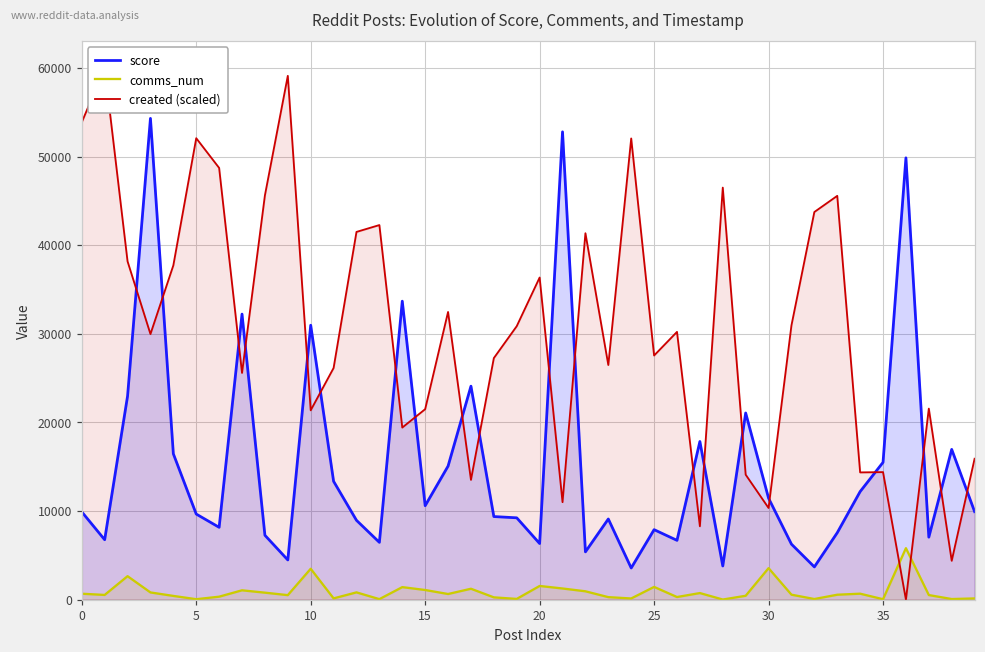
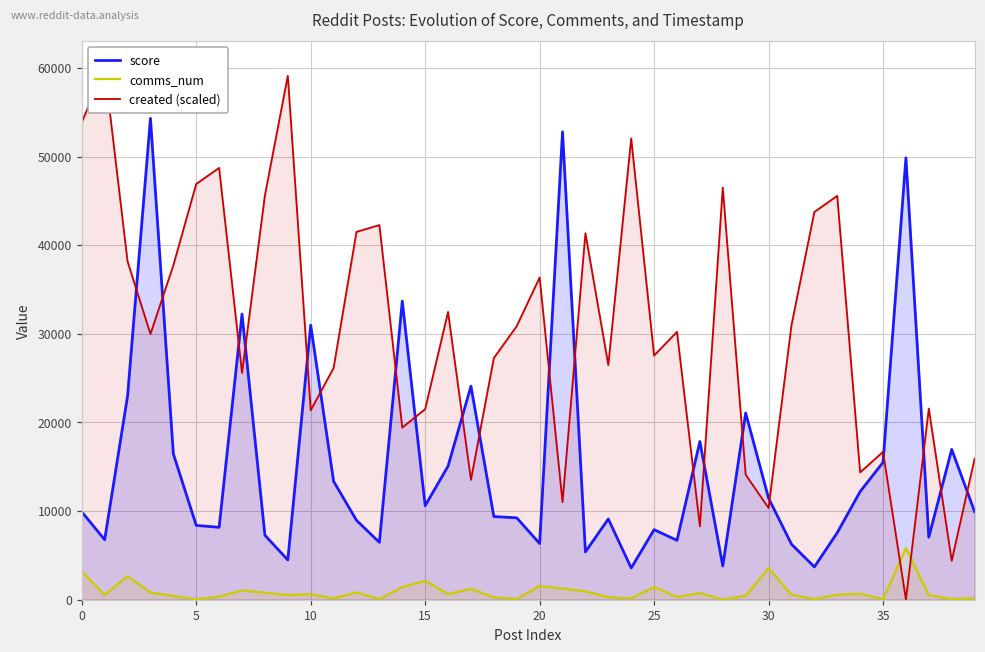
comms_num, 0: 1000 -> 3000
score, 5: 10000 -> 8000
created (scaled), 5: 52000 -> 47000
comms_num, 10: 3000 -> 1000
comms_num, 15: 1000 -> 2000
created (scaled), 35: 14000 -> 17000
